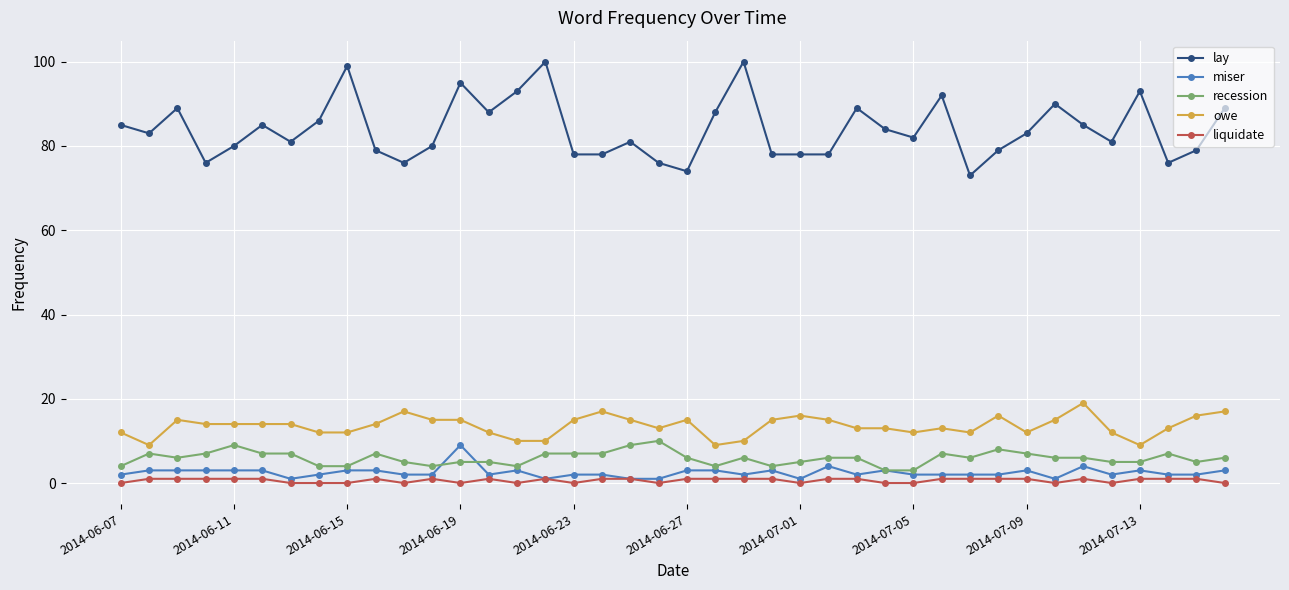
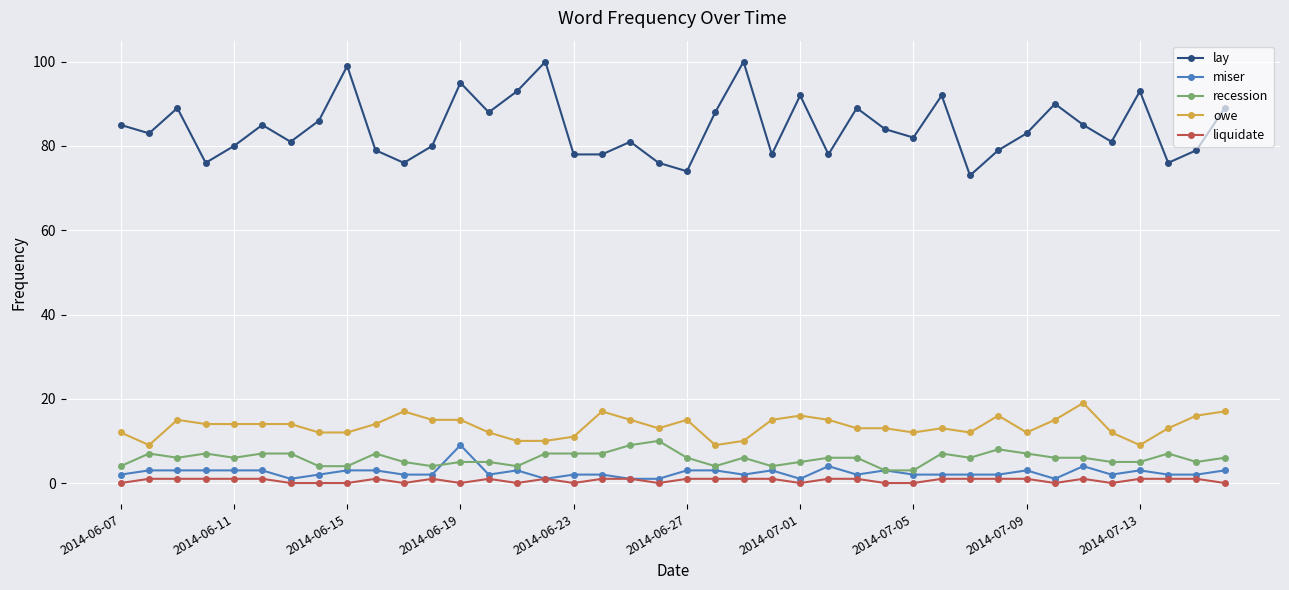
recession, 2014-06-11: 9 -> 6
owe, 2014-06-23: 15 -> 11
lay, 2014-07-01: 78 -> 92
